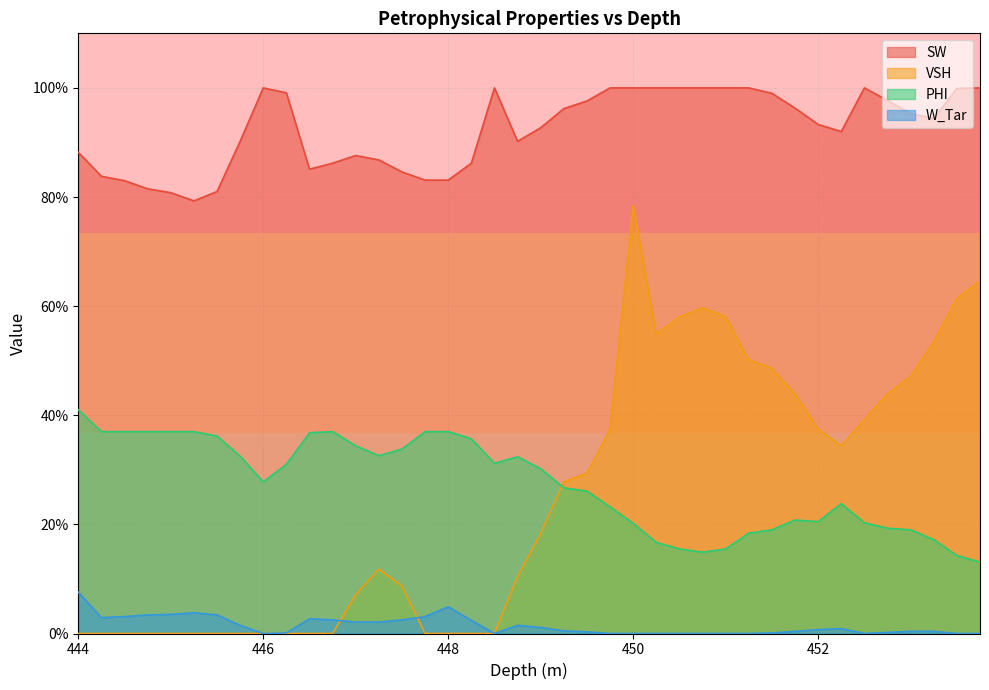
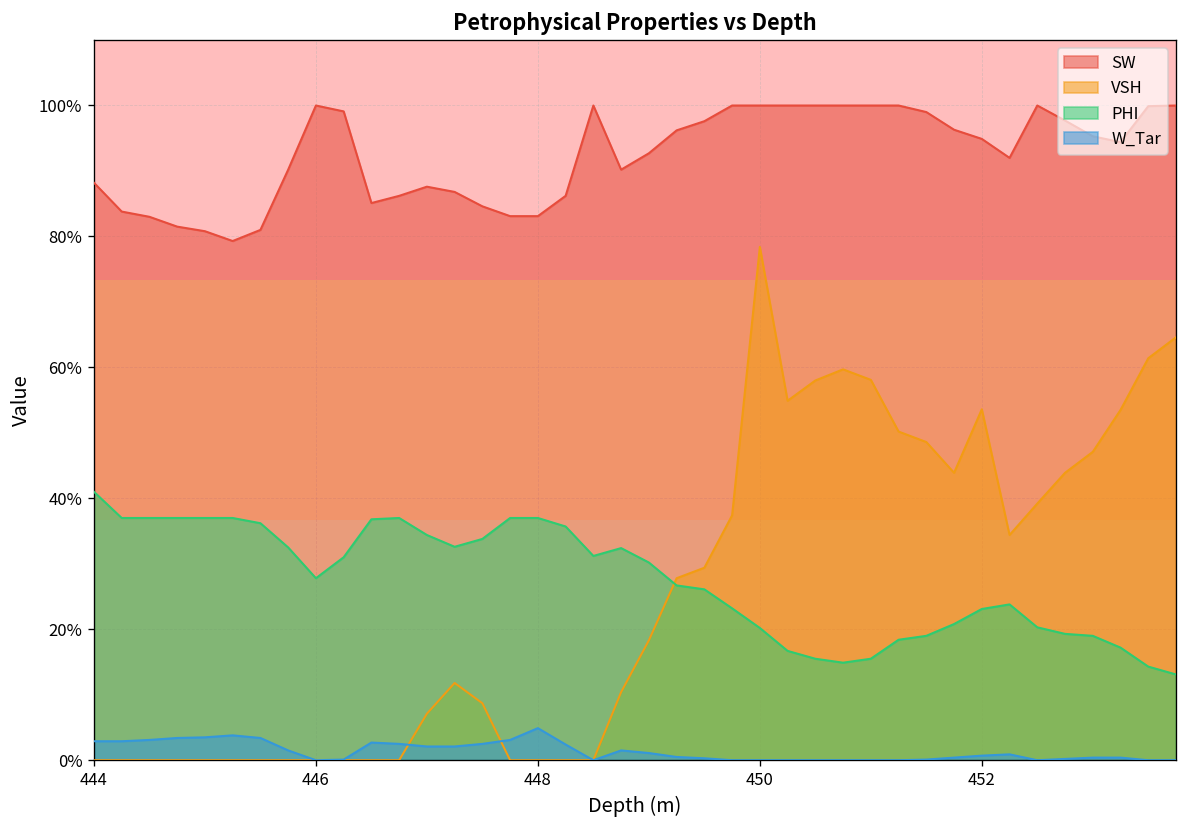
W_Tar, 444: 8% -> 3%
SW, 452: 93% -> 95%
VSH, 452: 38% -> 54%
PHI, 452: 21% -> 23%
